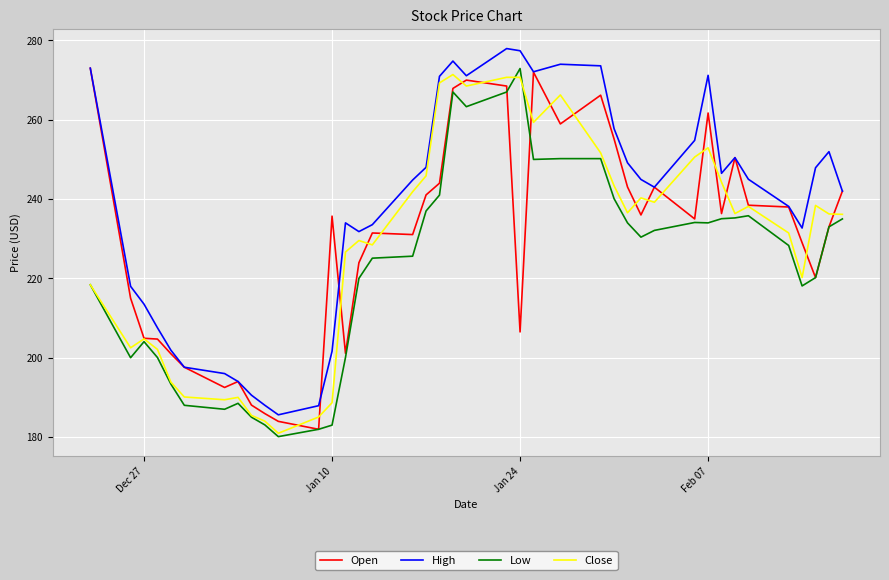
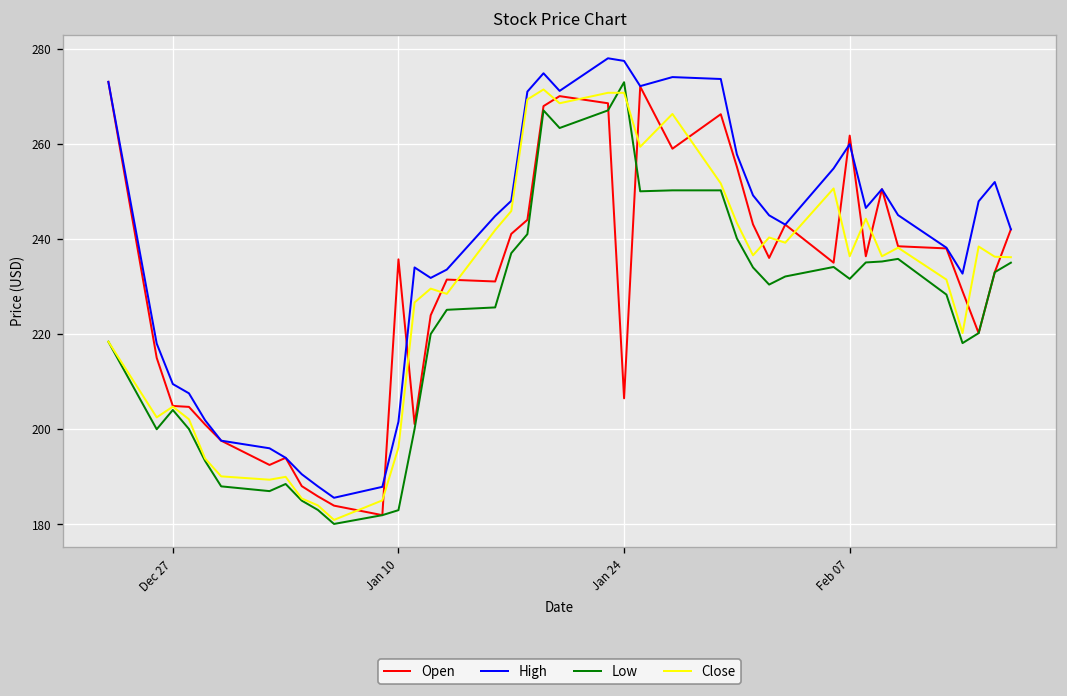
High, Dec 27: 214 -> 210
Close, Jan 10: 189 -> 196
High, Feb 07: 271 -> 260
Low, Feb 07: 234 -> 232
Close, Feb 07: 253 -> 236
